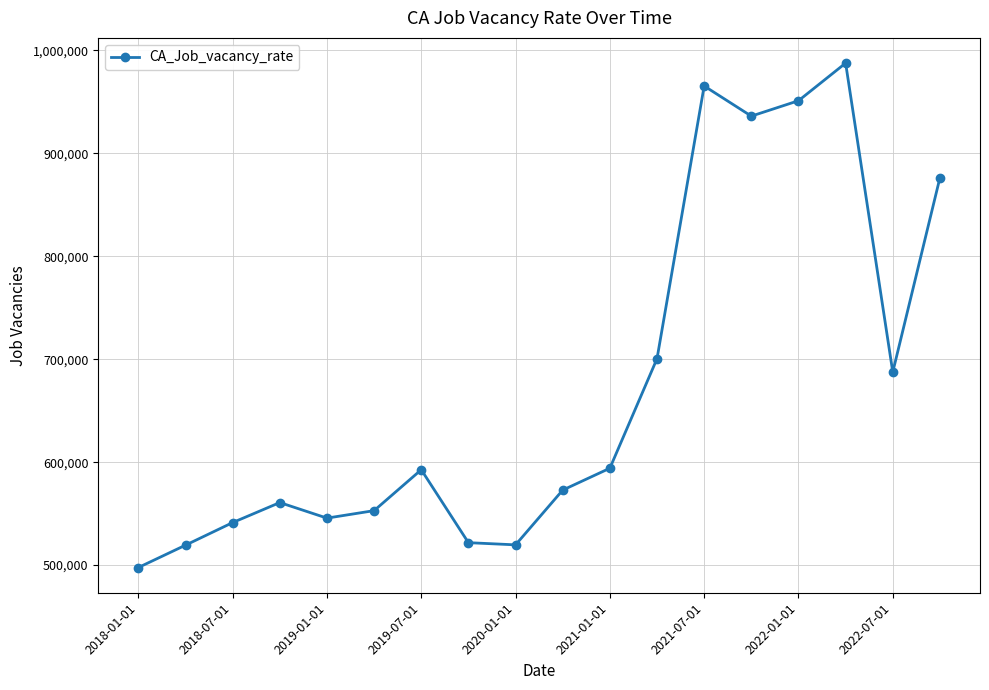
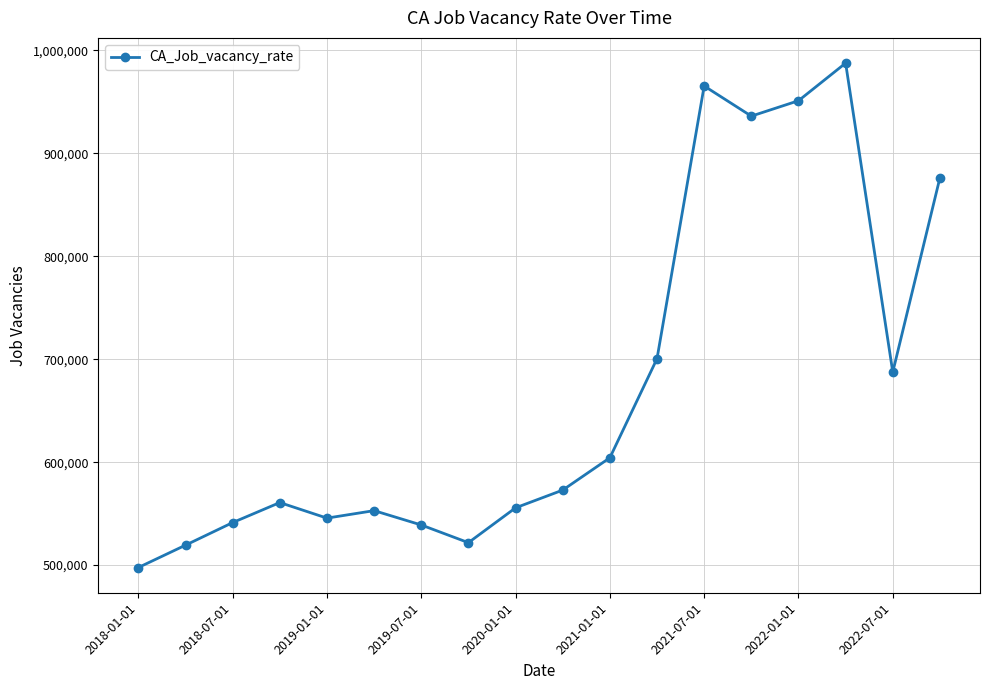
2019-07-01: 593,000 -> 539,000
2020-01-01: 520,000 -> 556,000
2021-01-01: 594,000 -> 604,000
